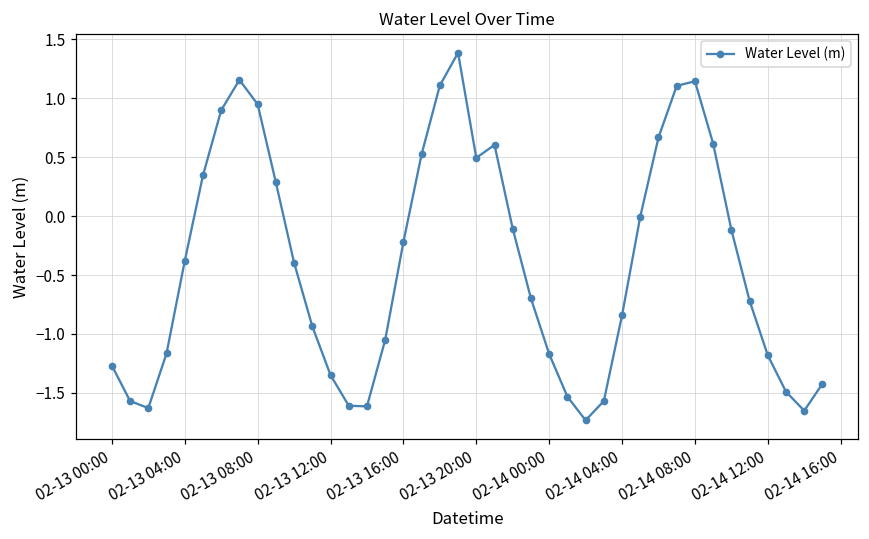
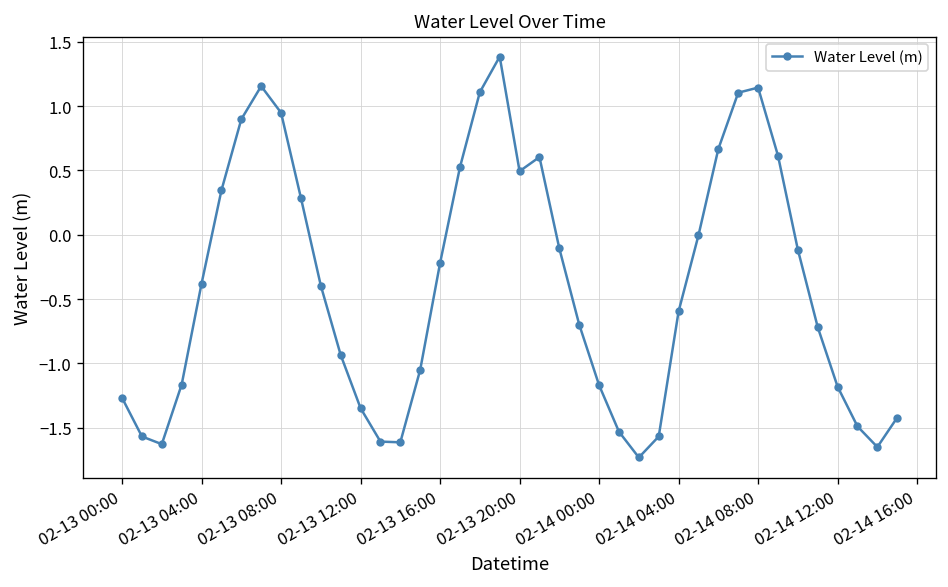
02-14 04:00: -0.84 -> -0.60
